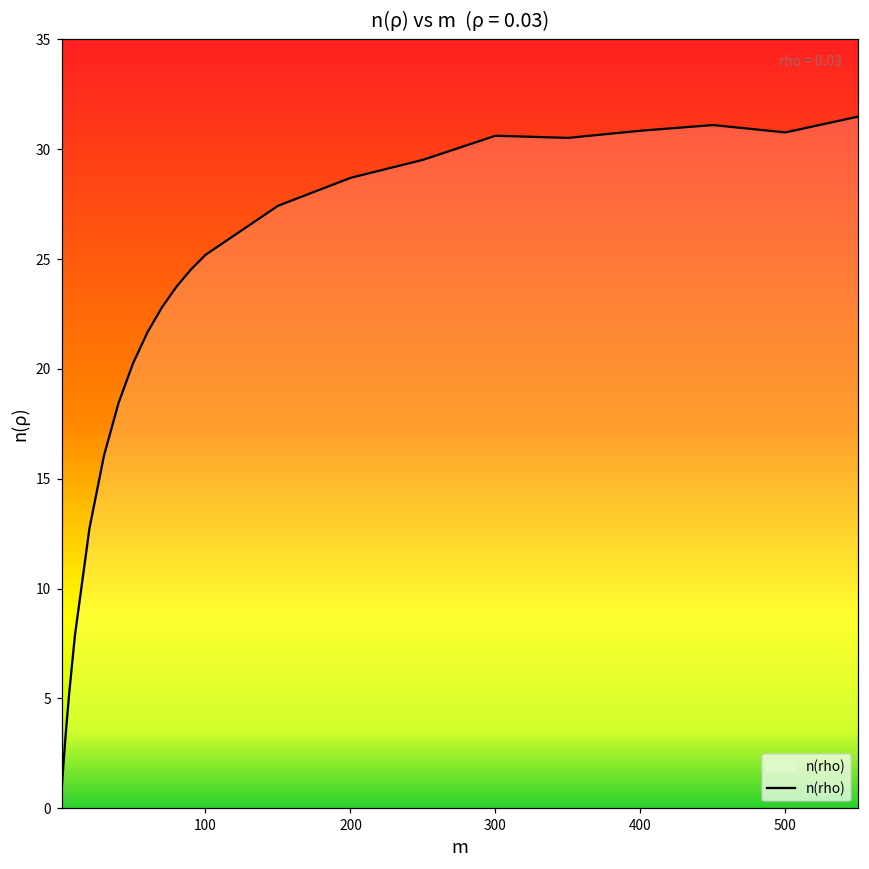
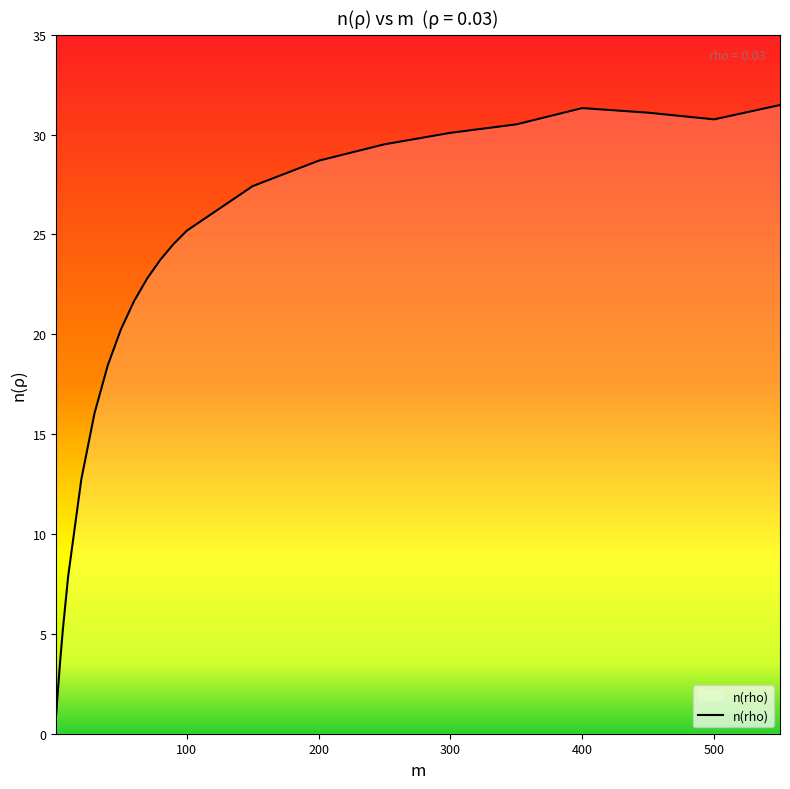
300: 30.6 -> 30.1
400: 30.8 -> 31.3
